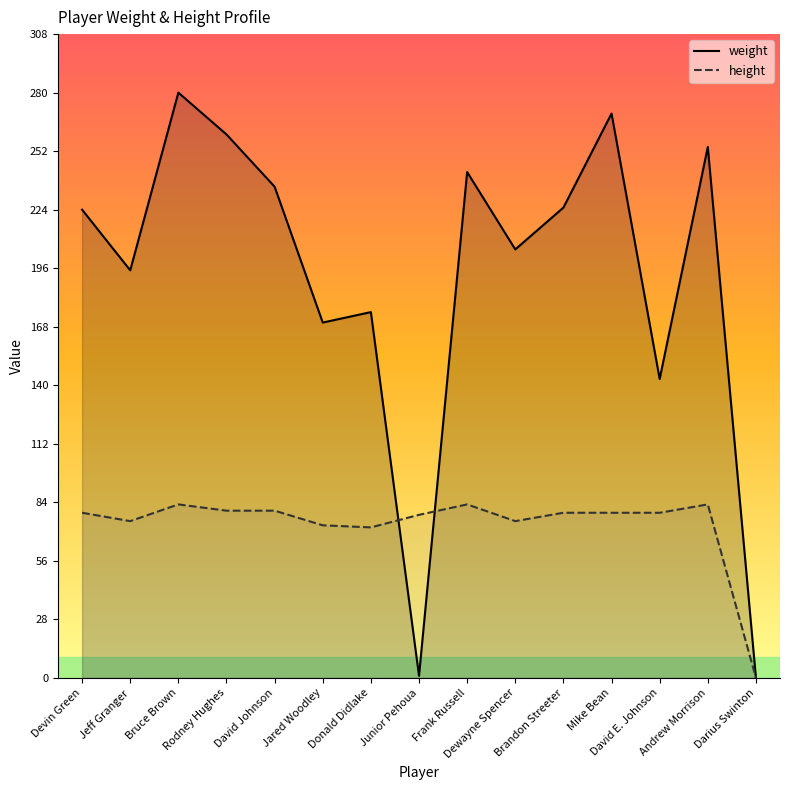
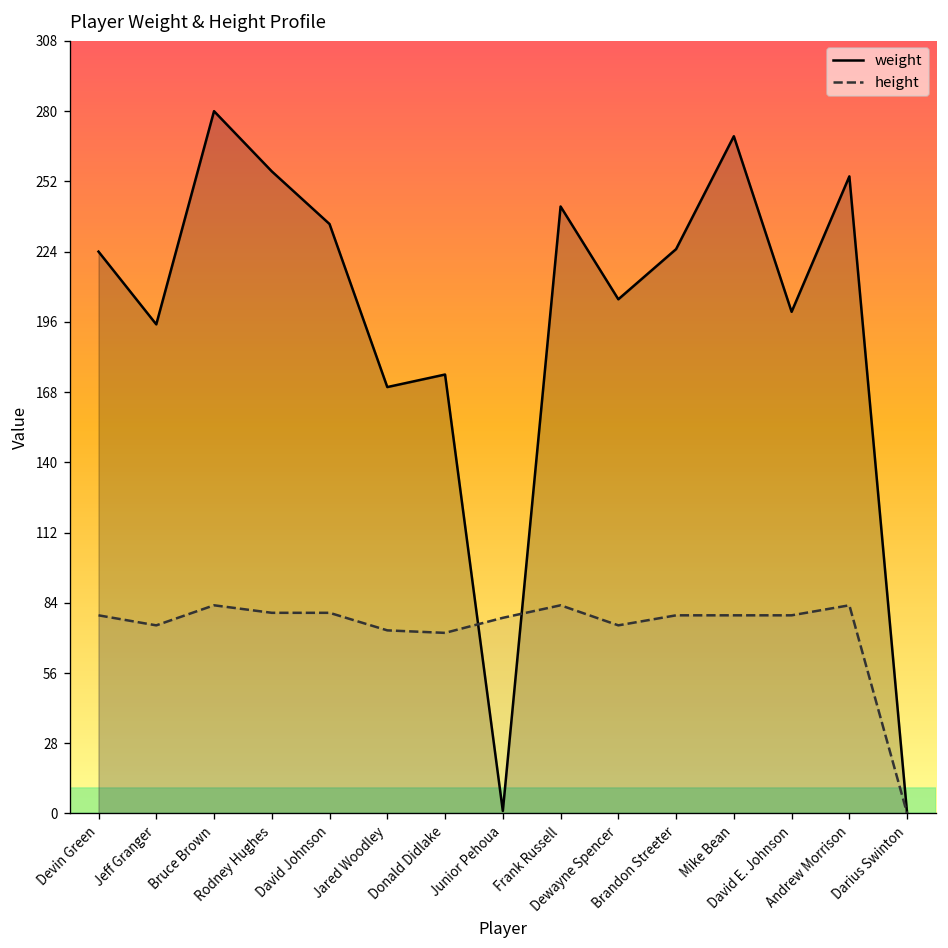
weight, Rodney Hughes: 260 -> 256
weight, David E. Johnson: 143 -> 200
